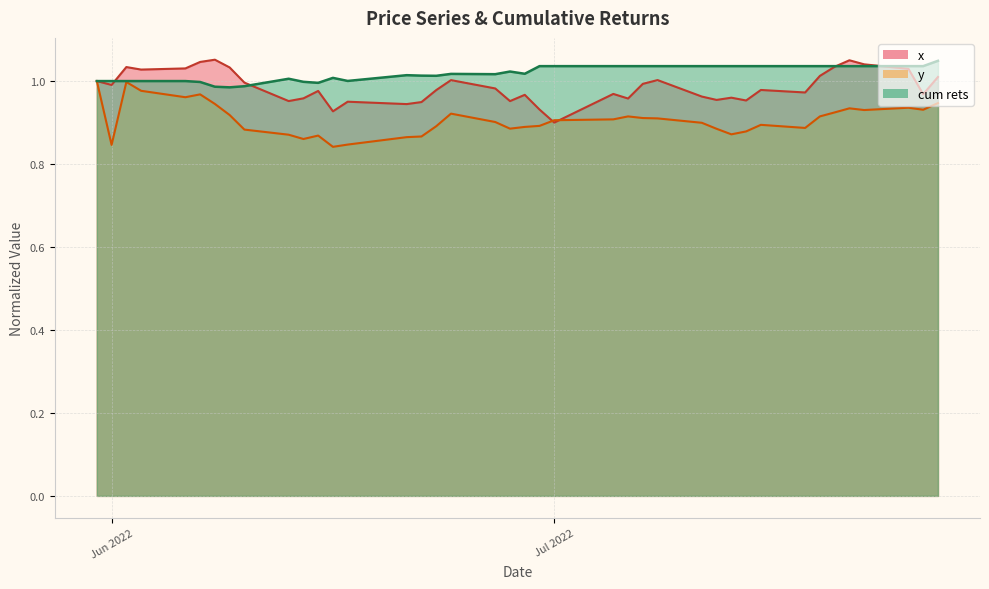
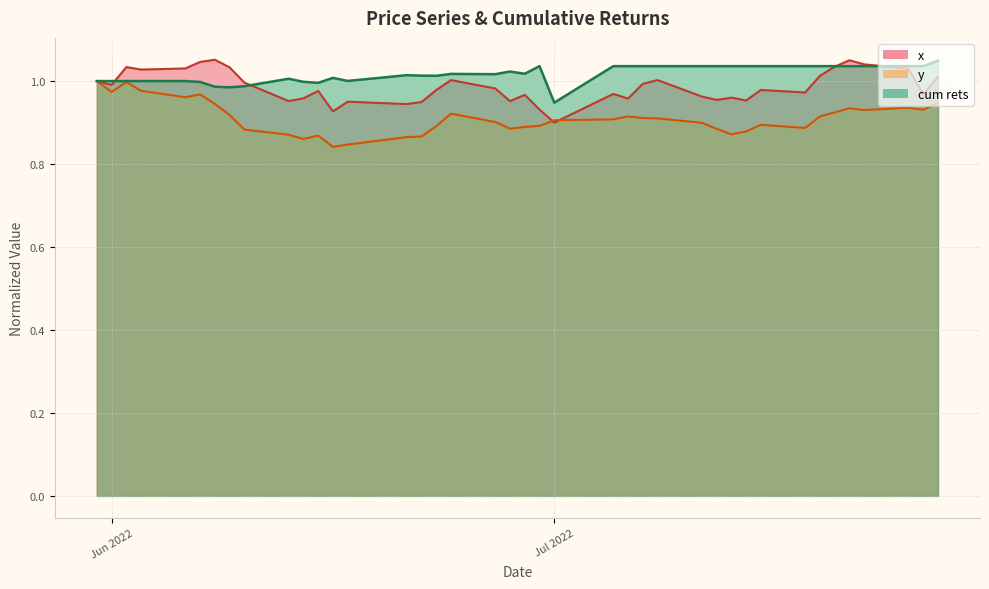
y, Jun 2022: 0.85 -> 0.97
cum rets, Jul 2022: 1.04 -> 0.95
